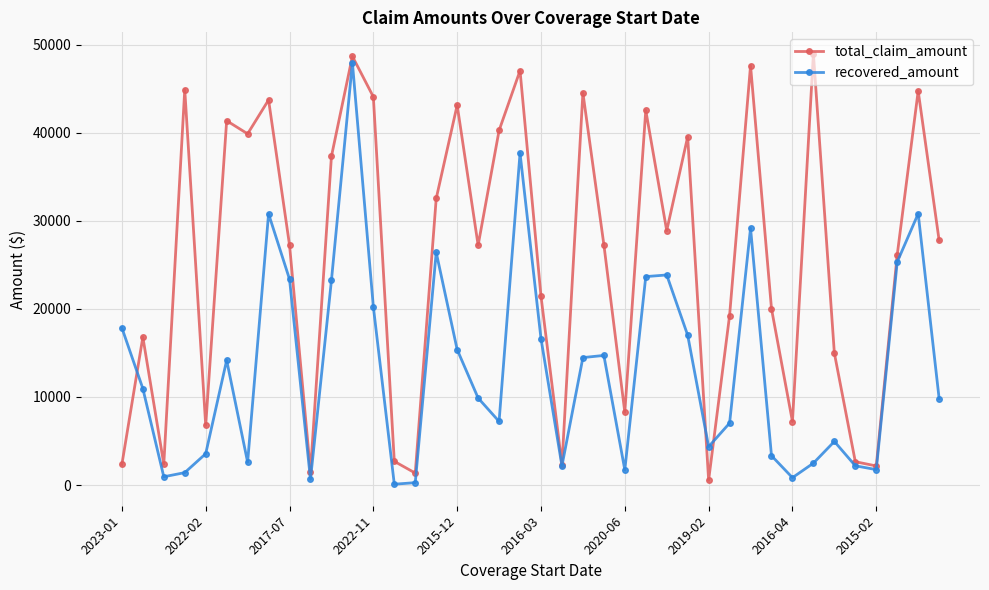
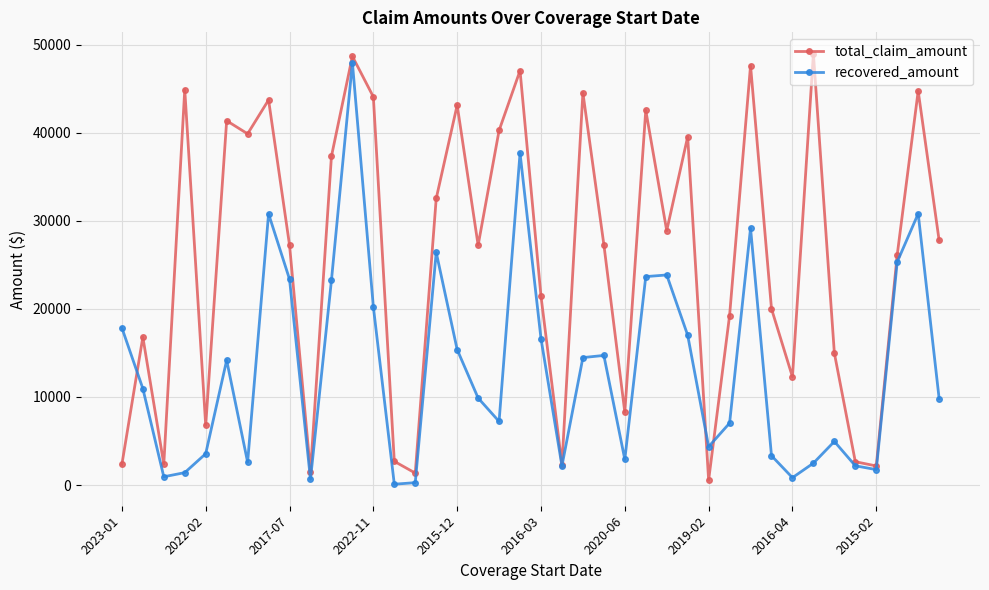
recovered_amount, 2020-06: 2000 -> 3000
total_claim_amount, 2016-04: 7000 -> 12000
